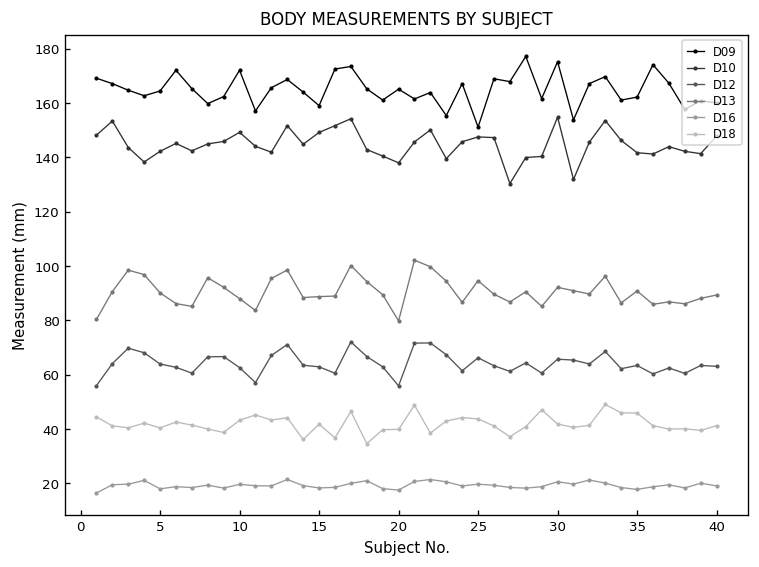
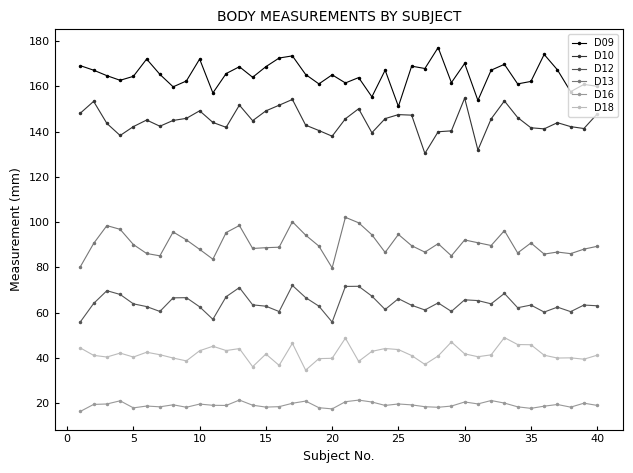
D09, 15: 159 -> 169
D09, 30: 175 -> 170
